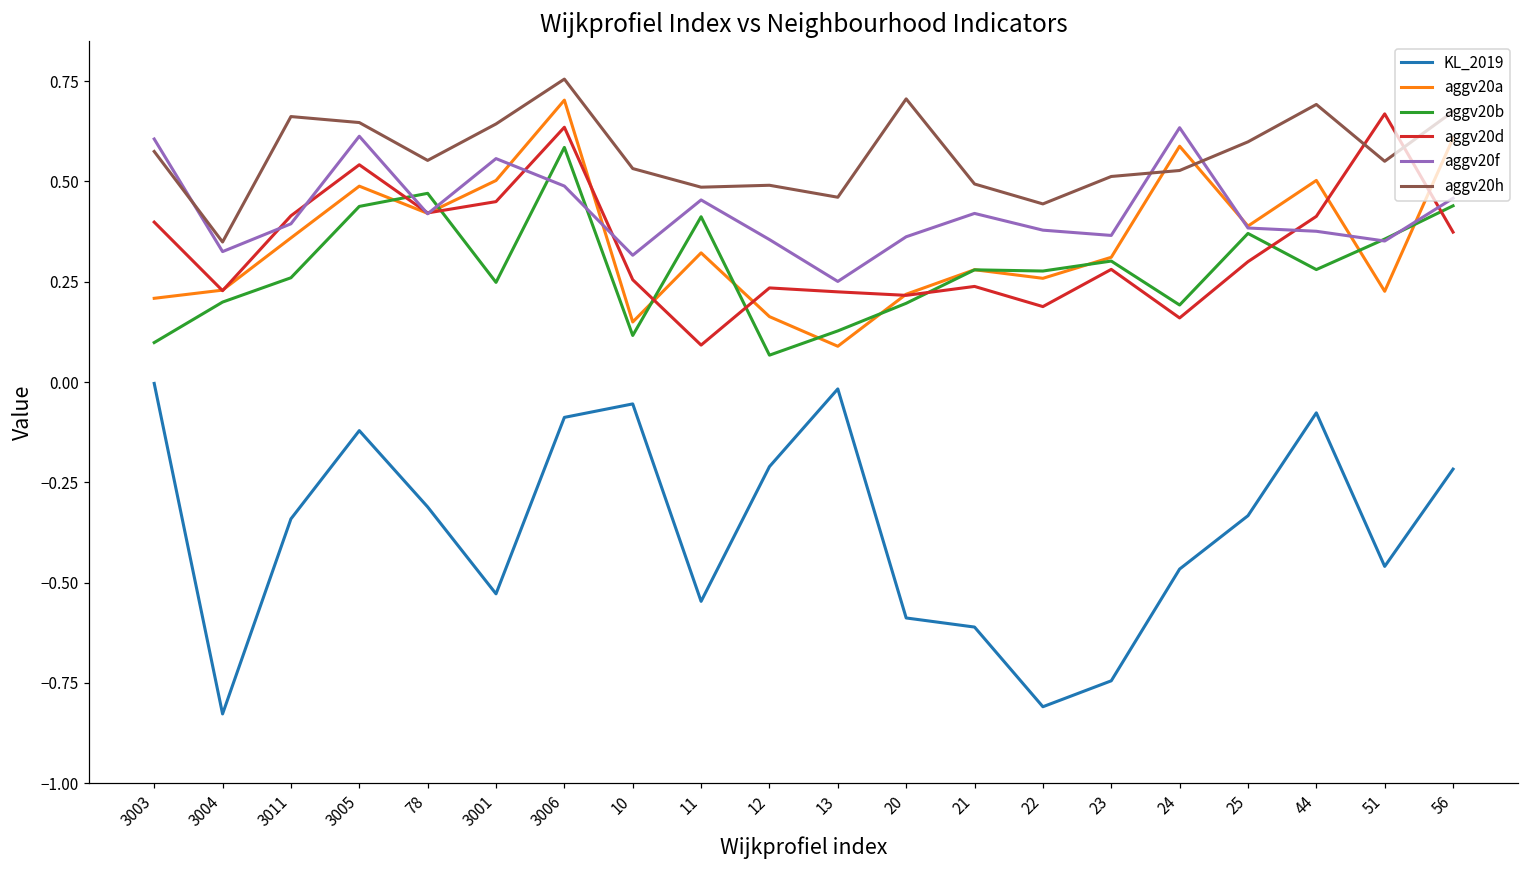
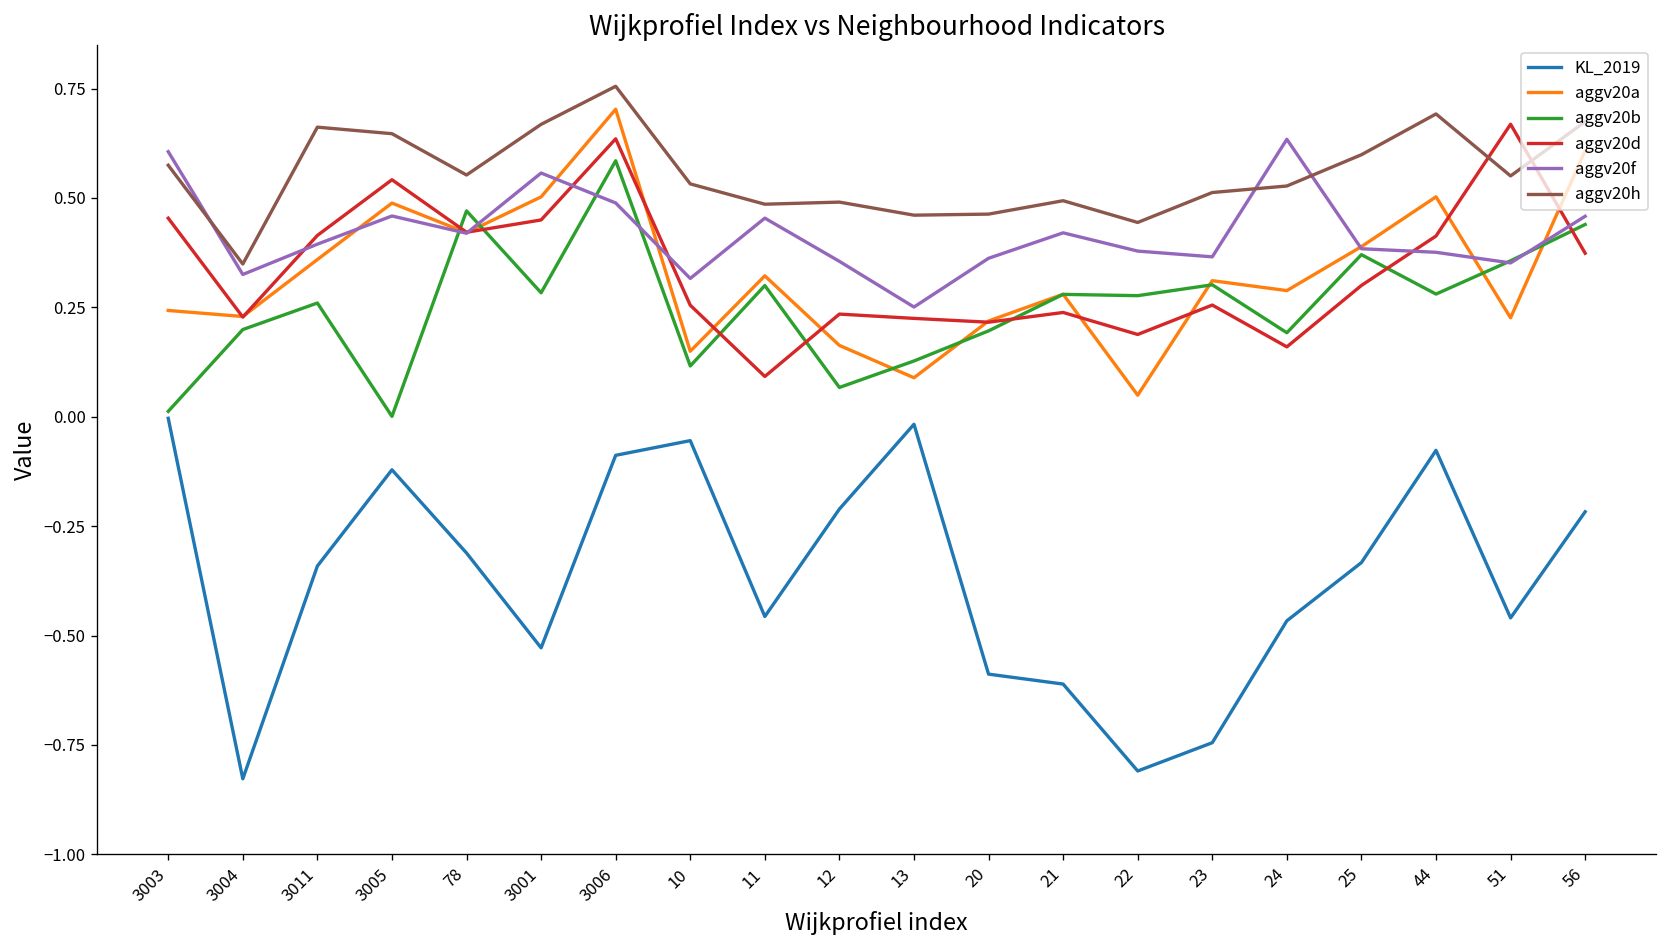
aggv20a, 3003: 0.21 -> 0.24
aggv20b, 3003: 0.10 -> 0.01
aggv20d, 3003: 0.40 -> 0.45
aggv20b, 3005: 0.44 -> 0.00
aggv20f, 3005: 0.61 -> 0.46
aggv20b, 3001: 0.25 -> 0.28
aggv20h, 3001: 0.64 -> 0.67
KL_2019, 11: -0.55 -> -0.46
aggv20b, 11: 0.41 -> 0.30
aggv20h, 20: 0.71 -> 0.46
aggv20a, 22: 0.26 -> 0.05
aggv20d, 23: 0.28 -> 0.26
aggv20a, 24: 0.59 -> 0.29
